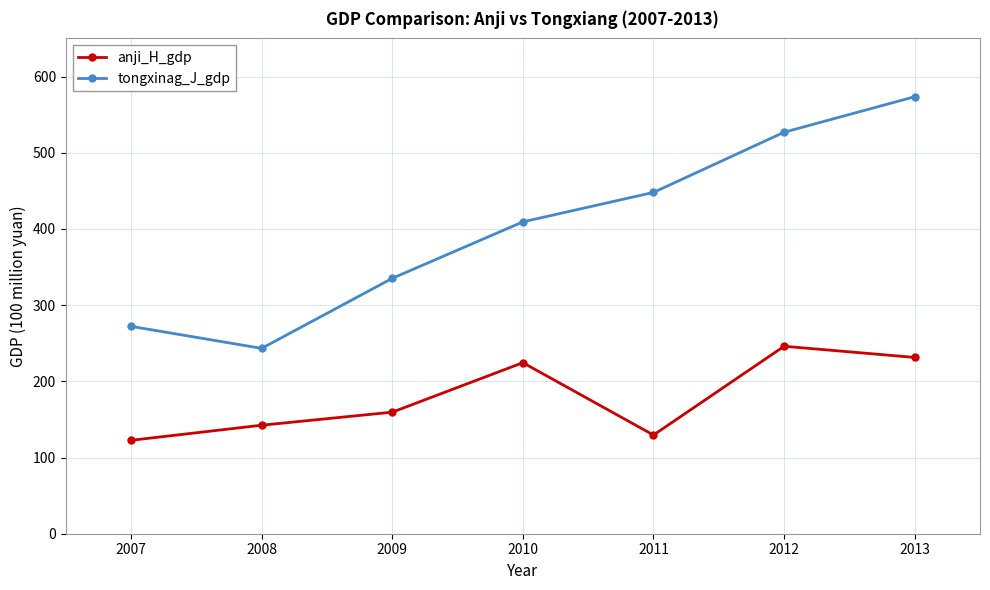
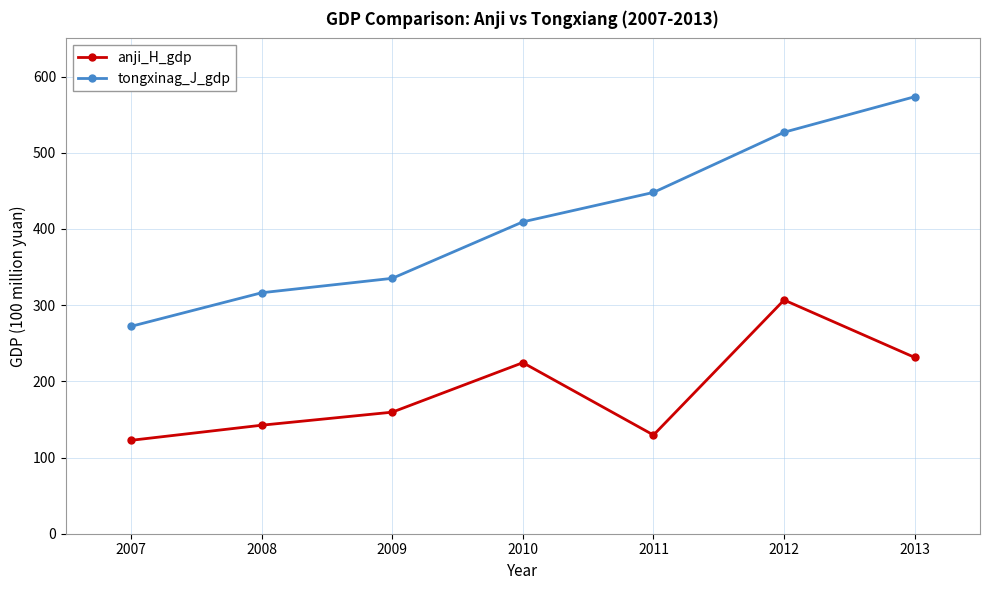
tongxinag_J_gdp, 2008: 240 -> 320
anji_H_gdp, 2012: 250 -> 310
